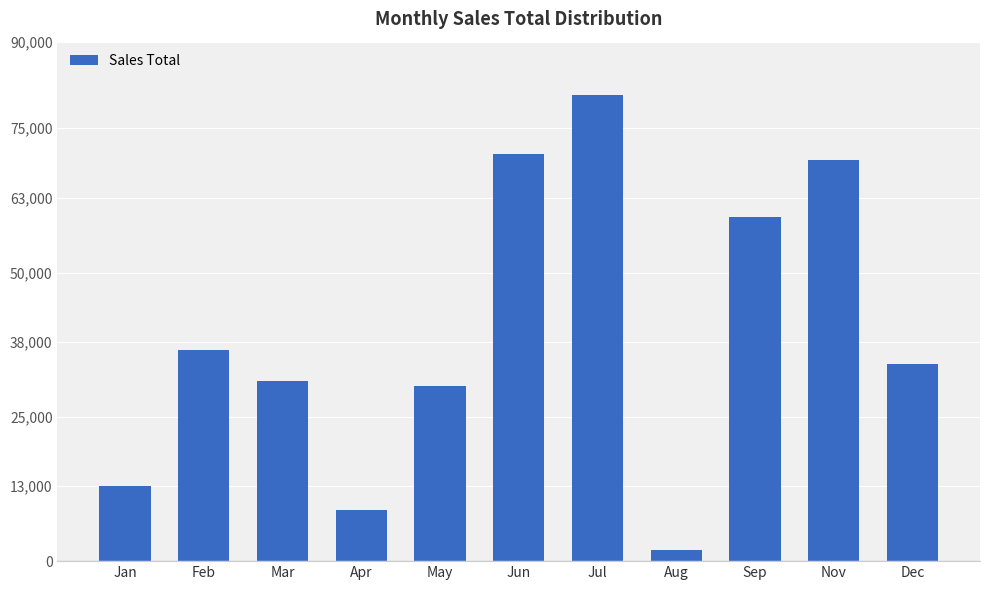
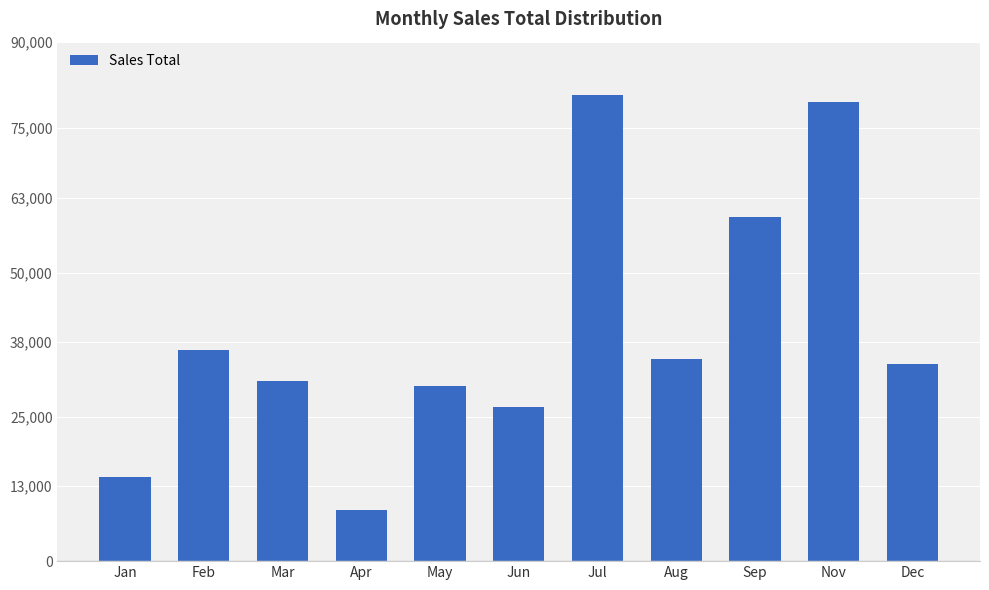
Jan: 13,000 -> 15,000
Jun: 71,000 -> 27,000
Aug: 2,000 -> 35,000
Nov: 69,000 -> 80,000
